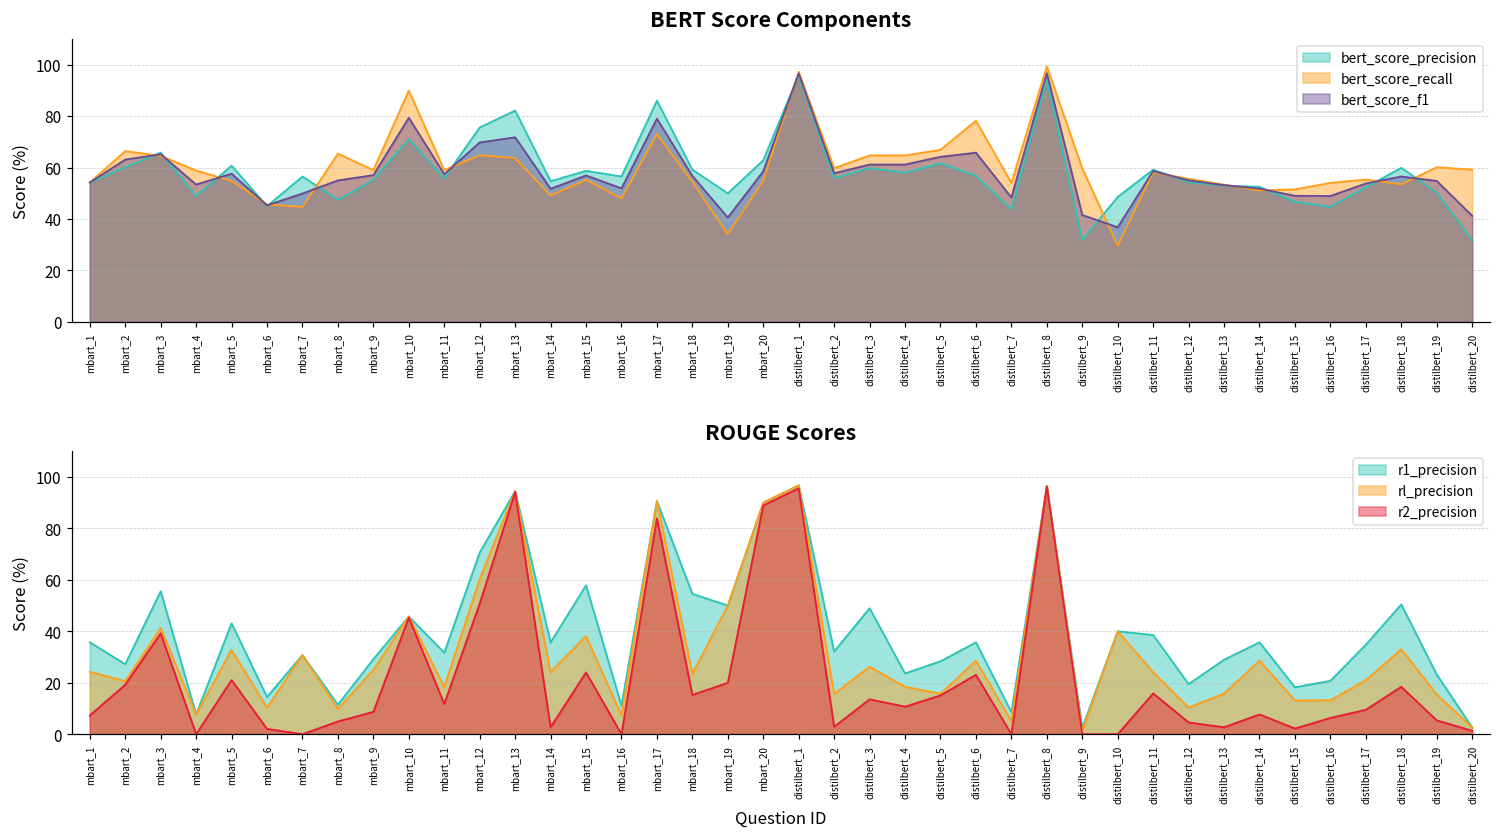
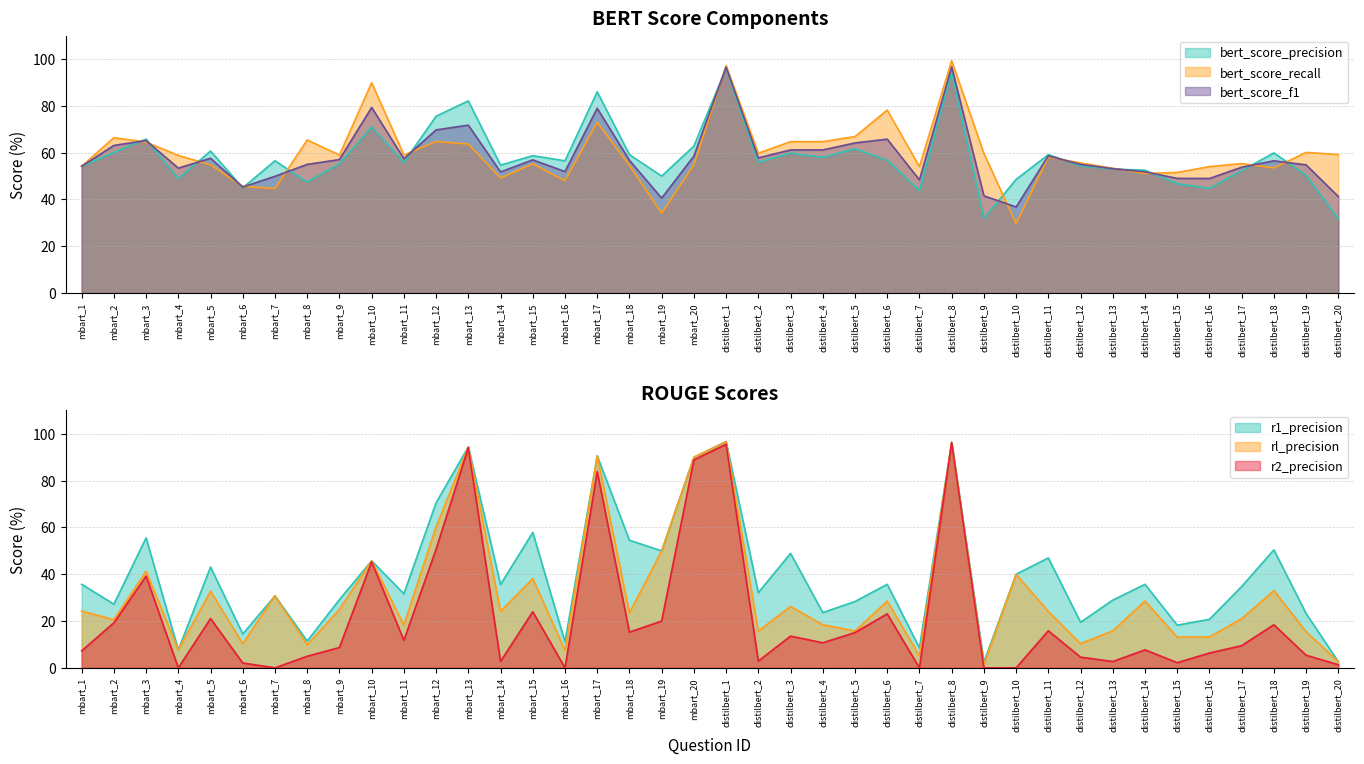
ROUGE Scores, r1_precision, distilbert_11: 39 -> 47
